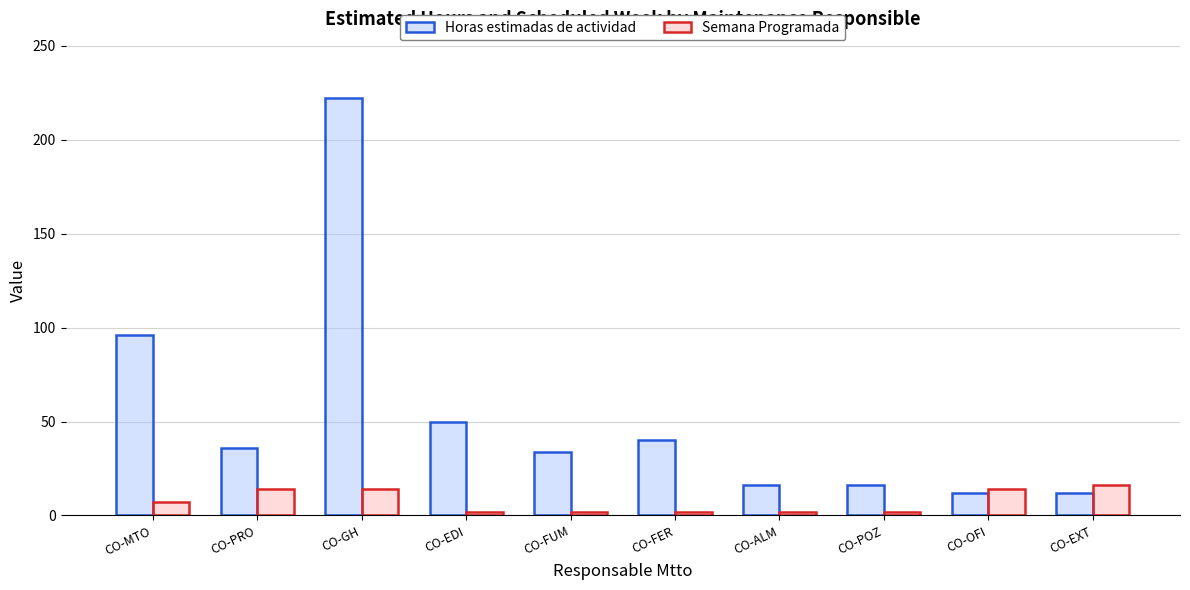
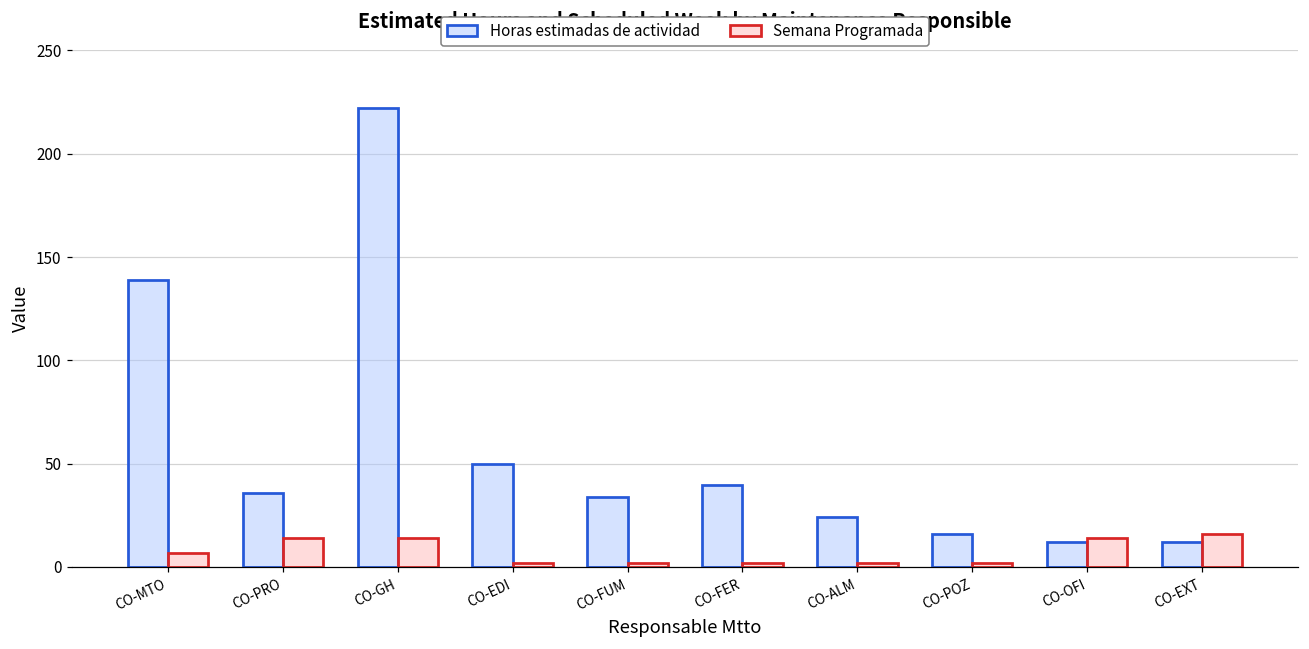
Horas estimadas de actividad, CO-MTO: 96 -> 139
Horas estimadas de actividad, CO-ALM: 16 -> 24
